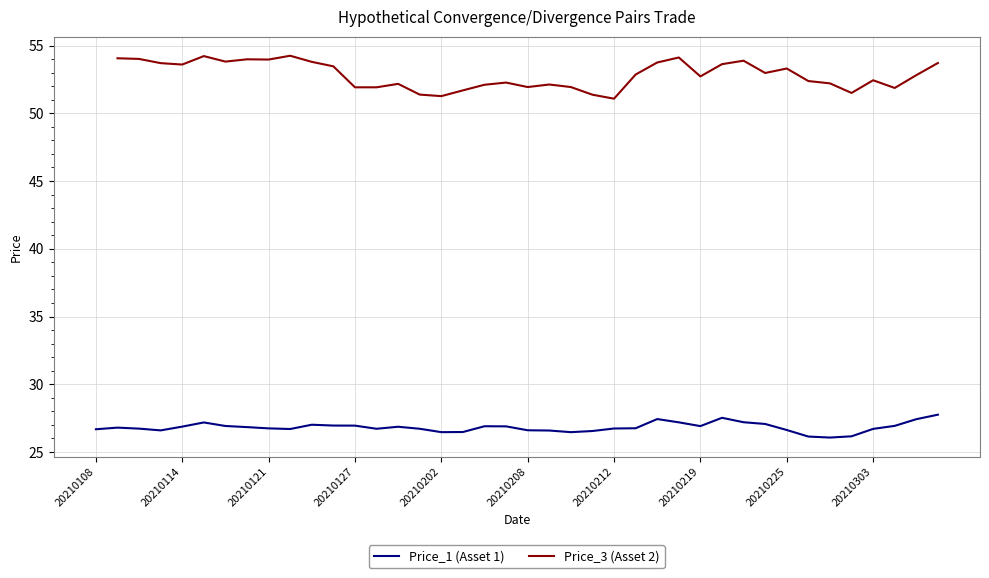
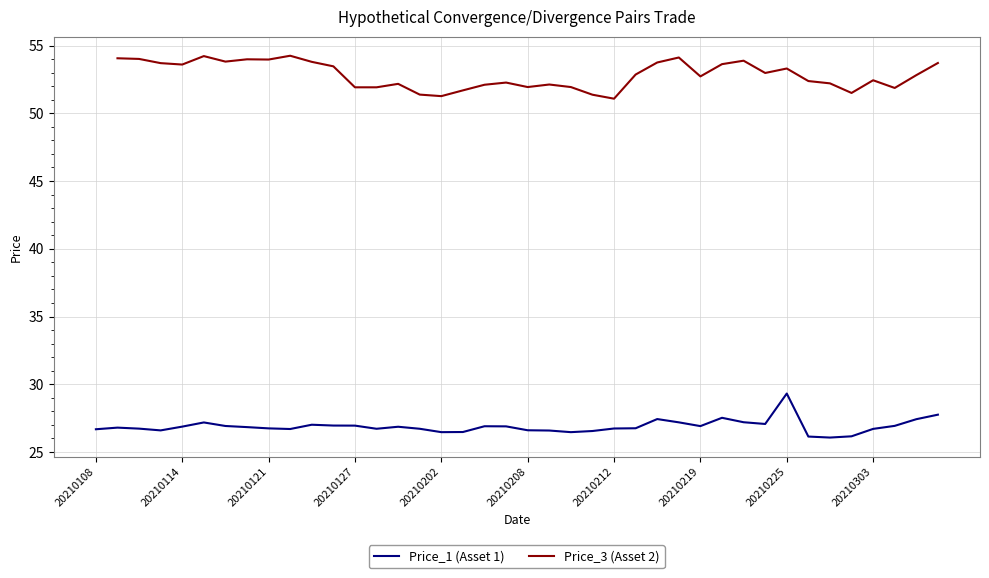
Price_1 (Asset 1), 20210225: 26.6 -> 29.3
